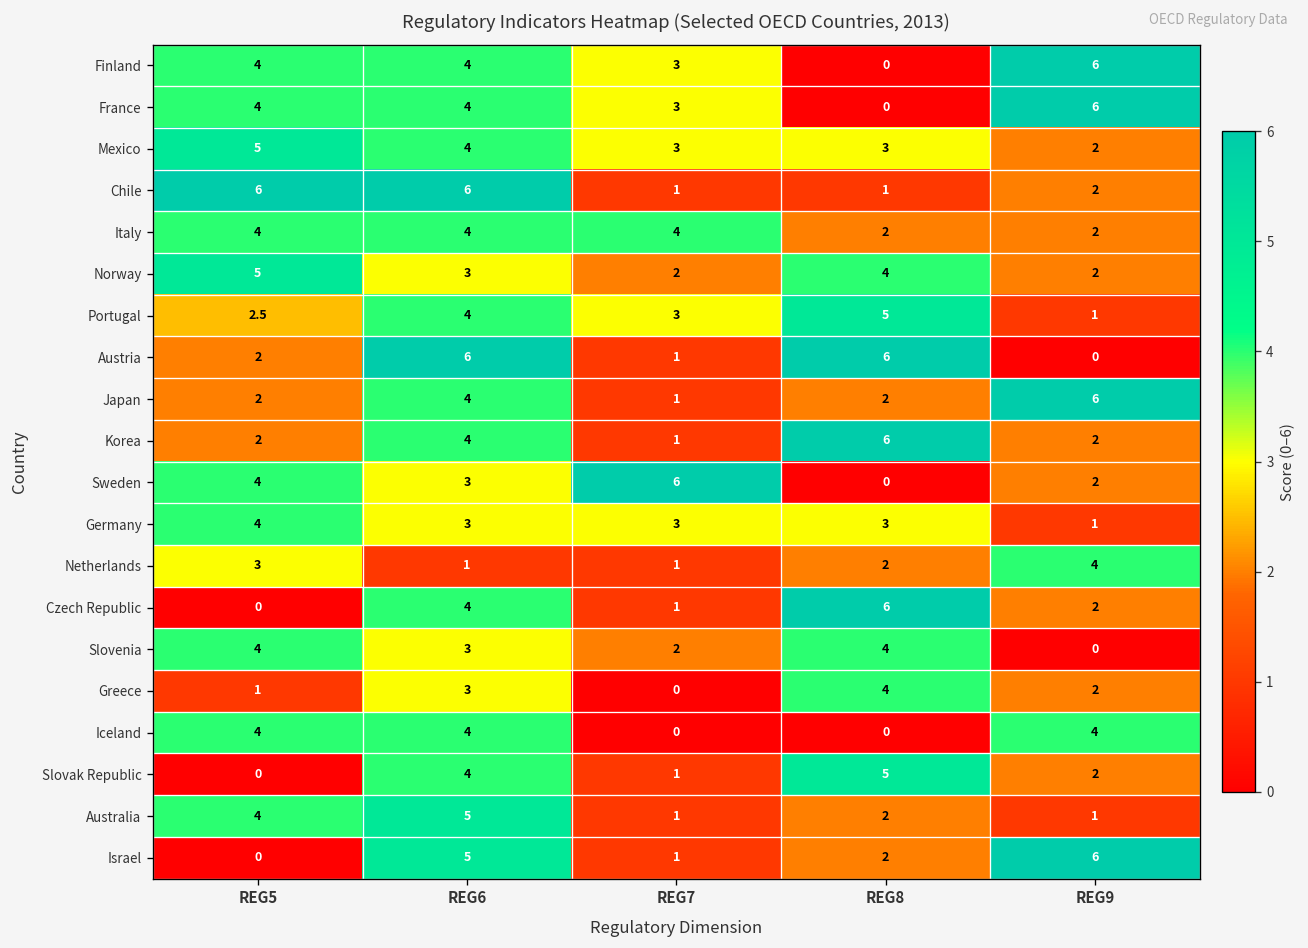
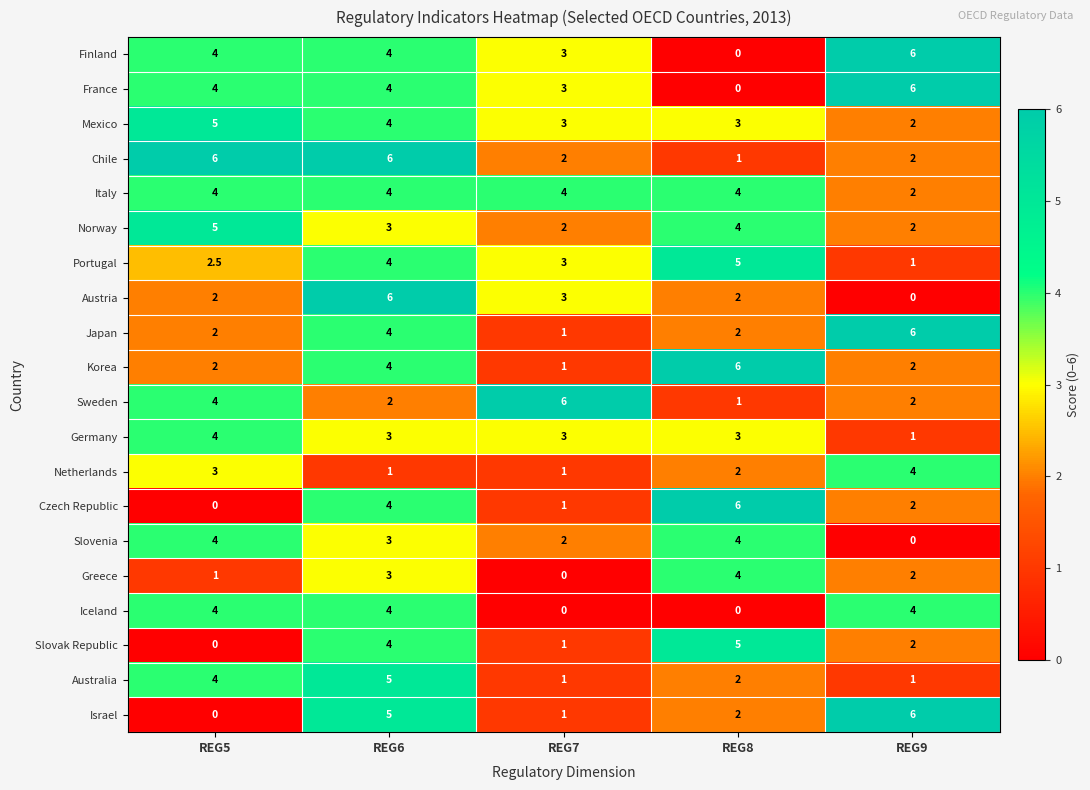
Chile, REG7: 1 -> 2
Italy, REG8: 2 -> 4
Austria, REG7: 1 -> 3
Austria, REG8: 6 -> 2
Sweden, REG6: 3 -> 2
Sweden, REG8: 0 -> 1
